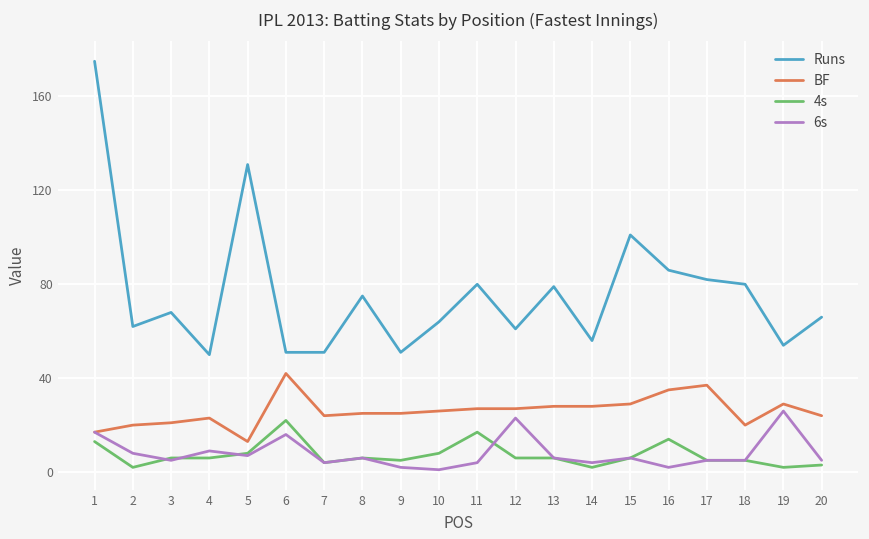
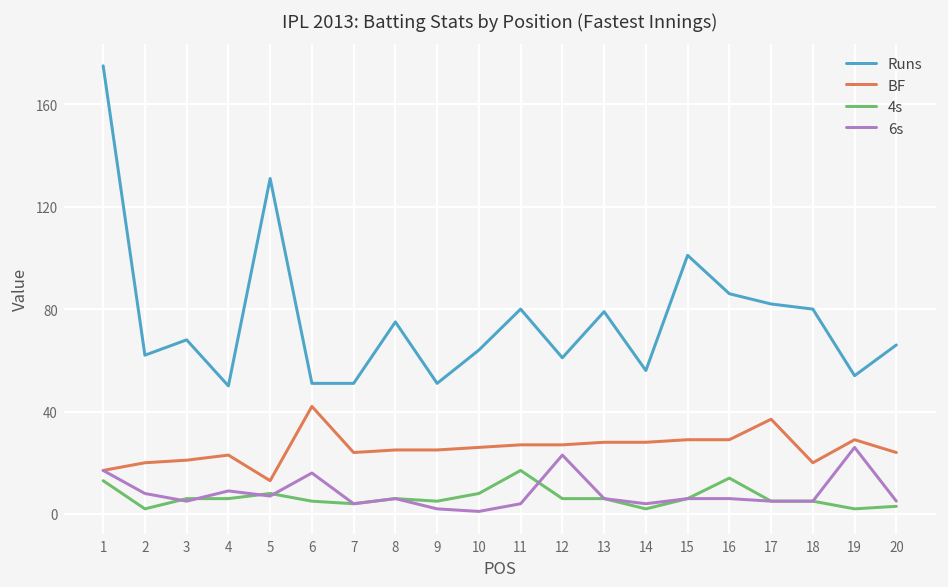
4s, 6: 22 -> 5
BF, 16: 35 -> 29
6s, 16: 2 -> 6
